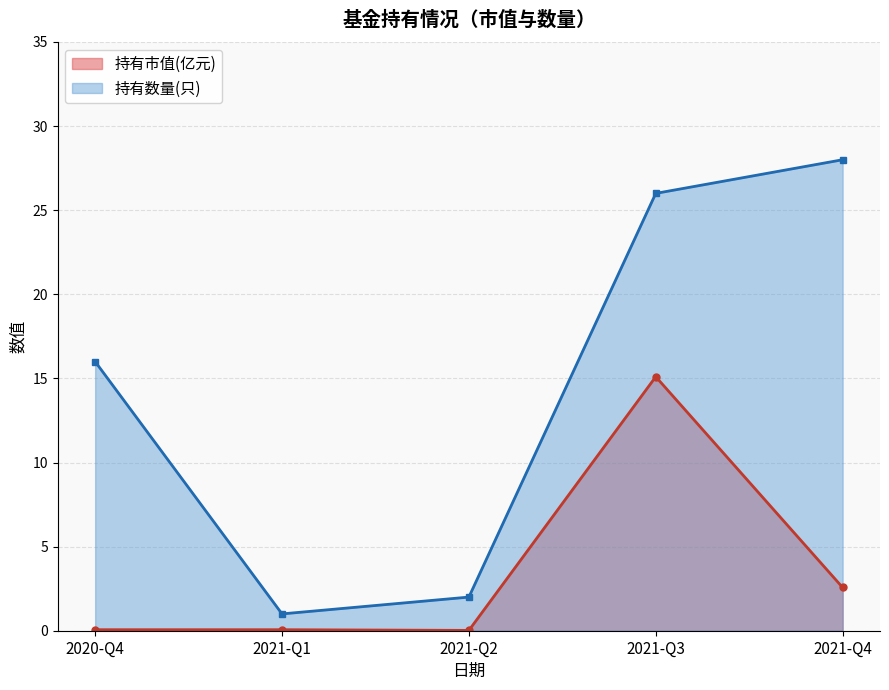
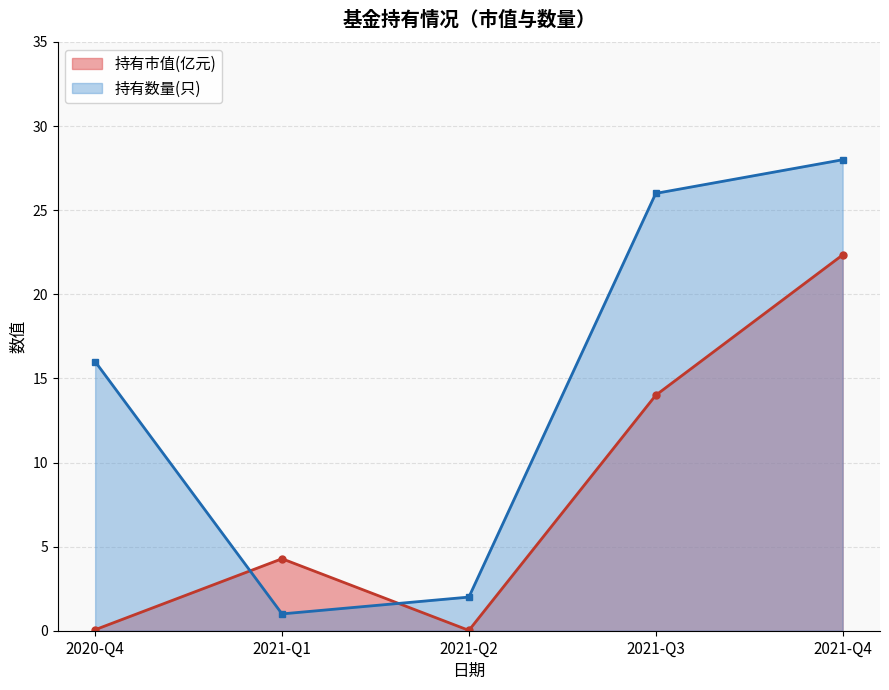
持有市值(亿元), 2021-Q1: 0.1 -> 4.3
持有市值(亿元), 2021-Q3: 15.1 -> 14.0
持有市值(亿元), 2021-Q4: 2.6 -> 22.3
